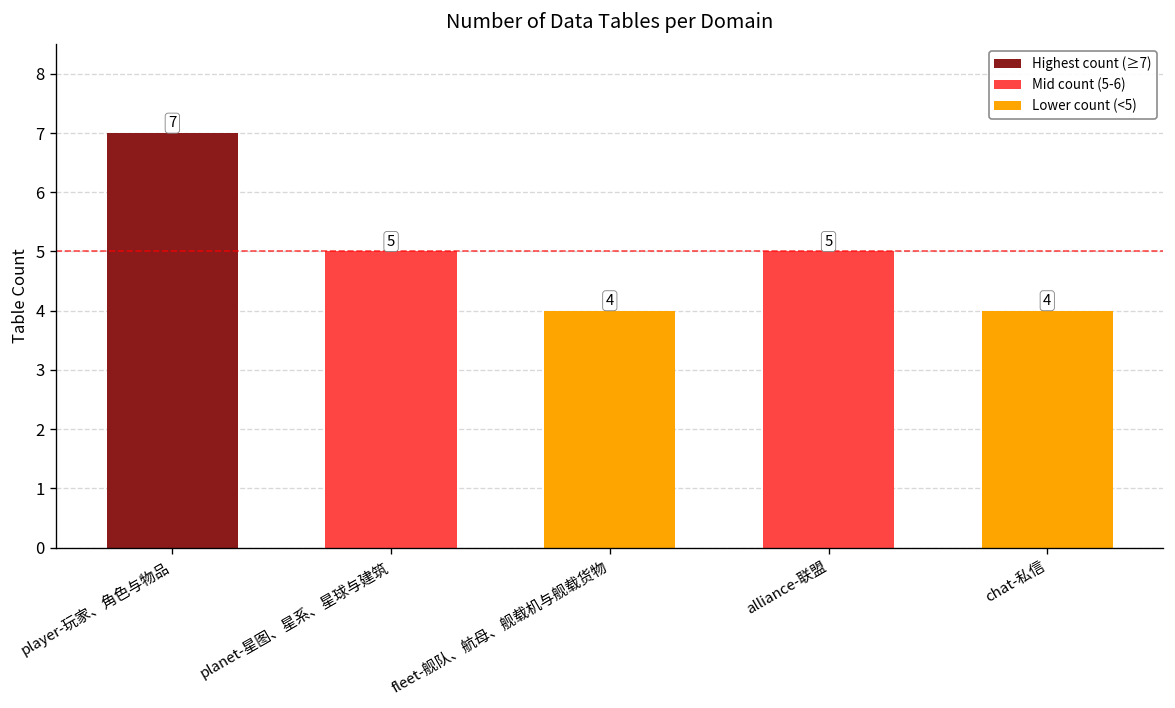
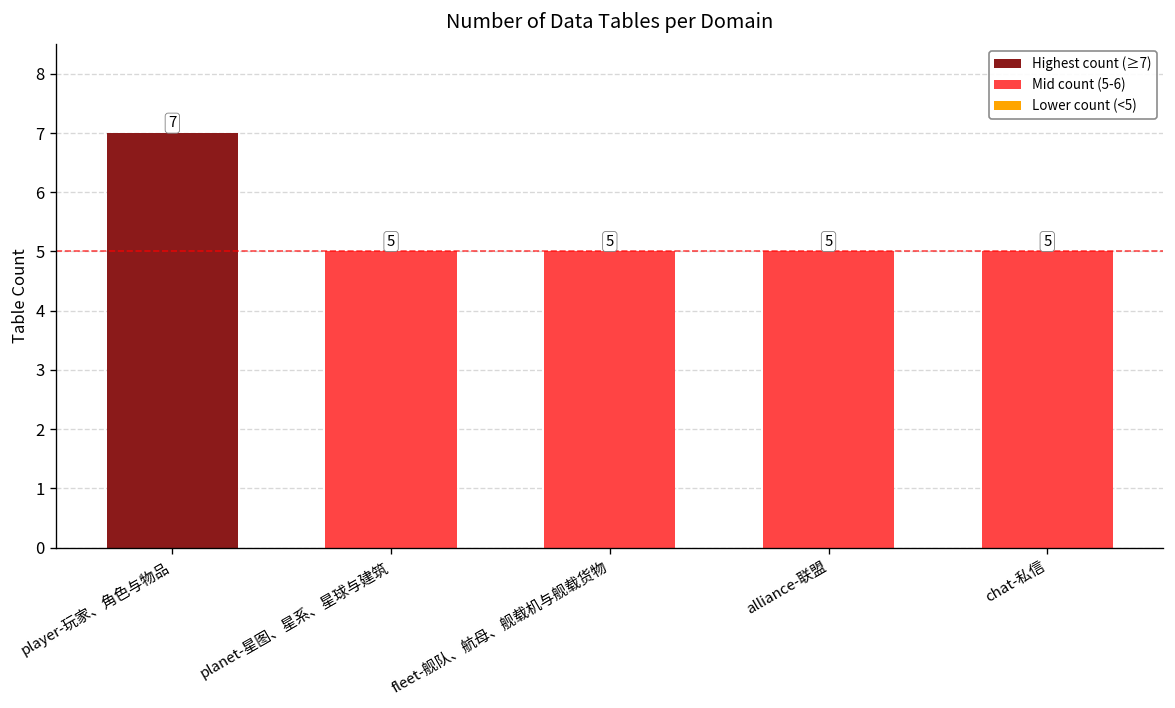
fleet-舰队、航母、舰载机与舰载货物: 4 -> 5
chat-私信: 4 -> 5
